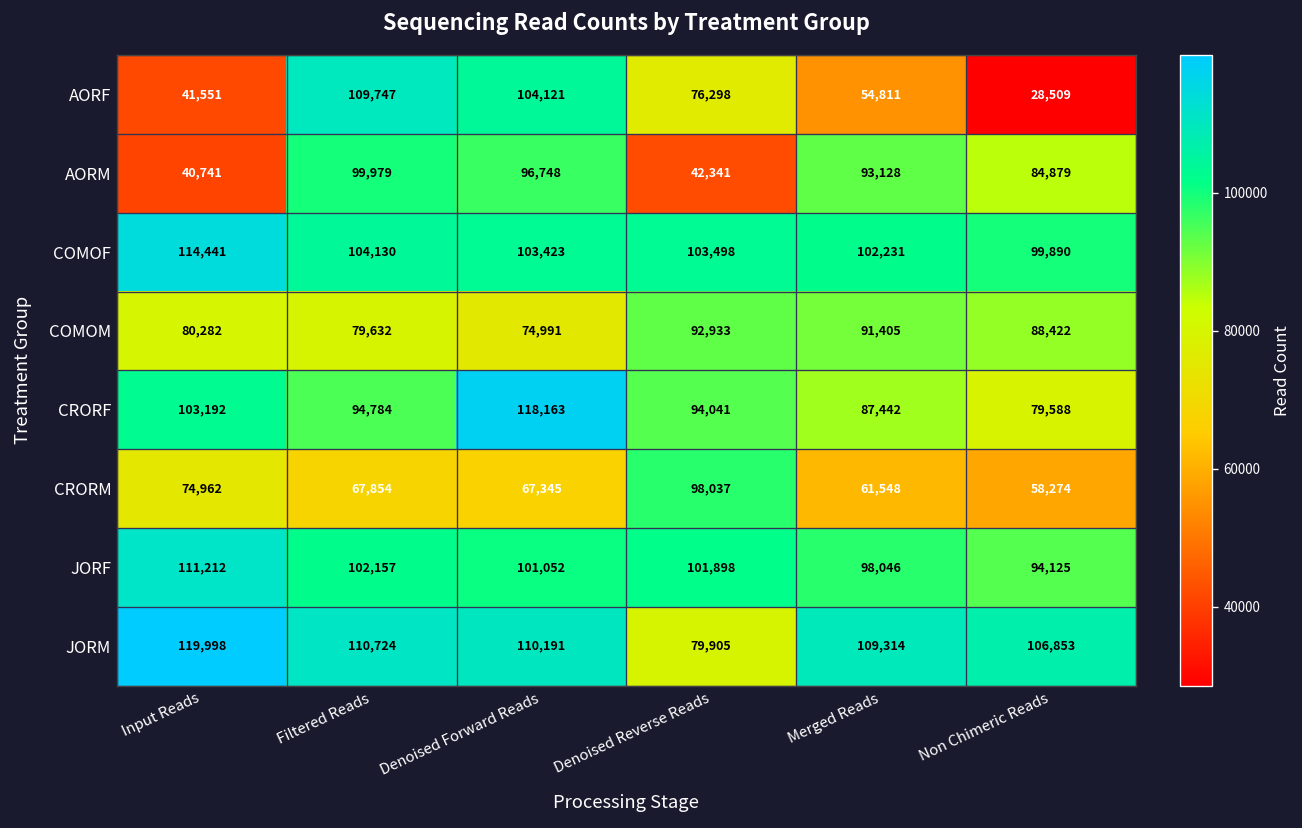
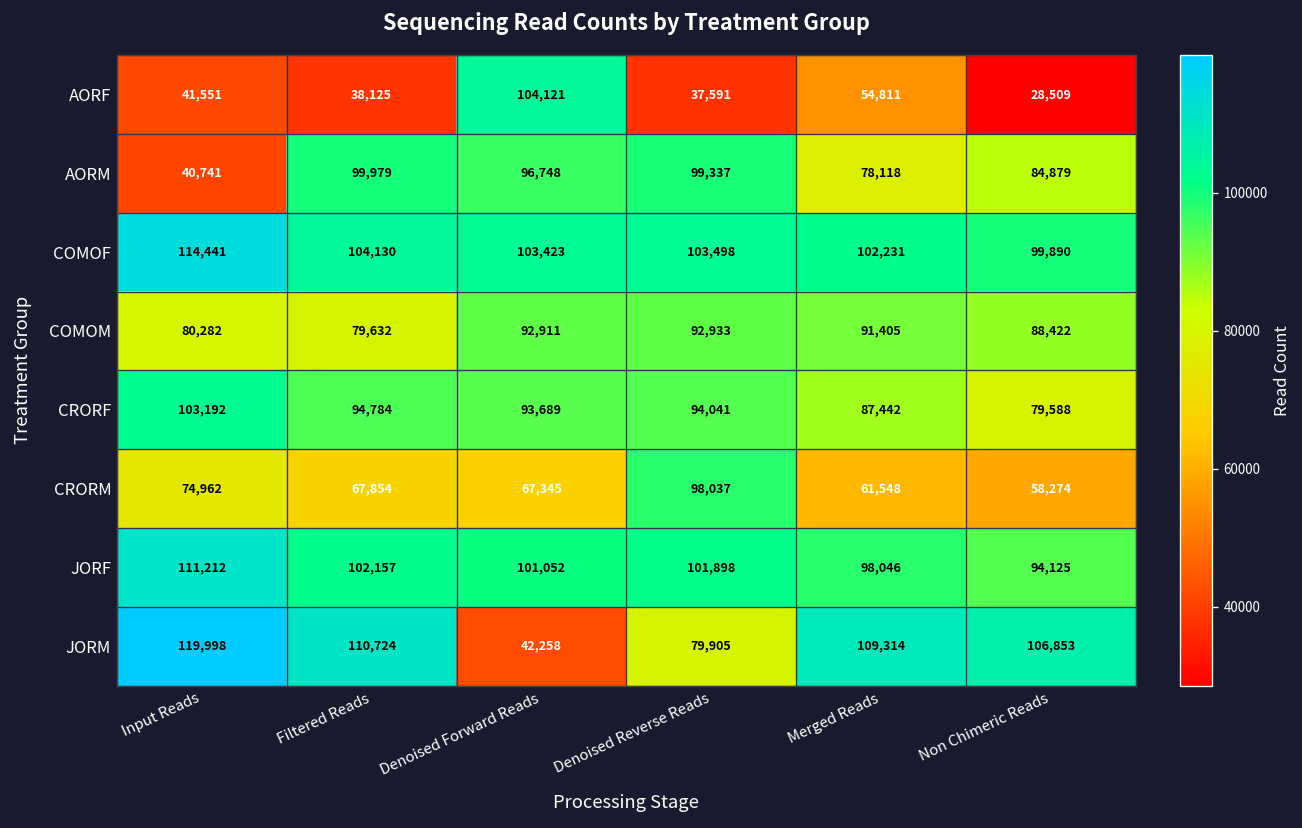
AORF, Filtered Reads: 109,747 -> 38,125
AORF, Denoised Reverse Reads: 76,298 -> 37,591
AORM, Denoised Reverse Reads: 42,341 -> 99,337
AORM, Merged Reads: 93,128 -> 78,118
COMOM, Denoised Forward Reads: 74,991 -> 92,911
CRORF, Denoised Forward Reads: 118,163 -> 93,689
JORM, Denoised Forward Reads: 110,191 -> 42,258
